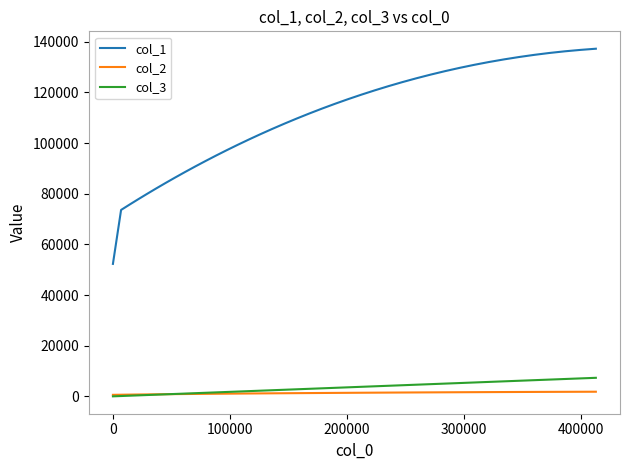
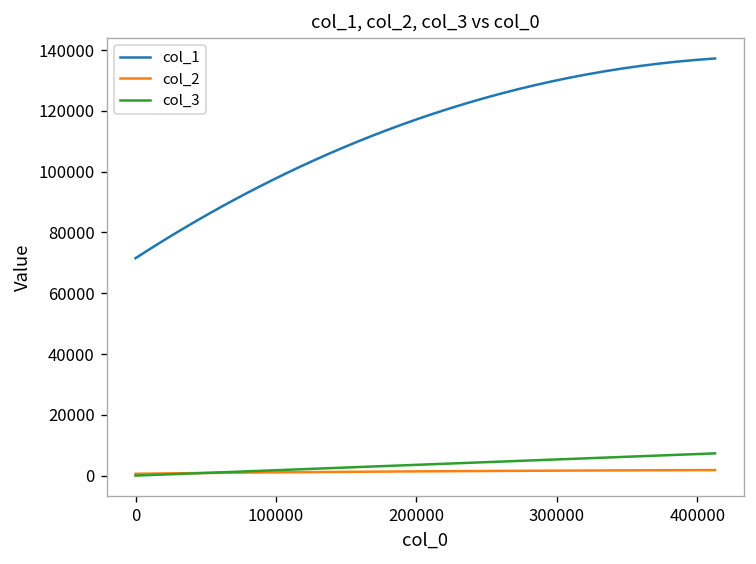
col_1, 0: 52000 -> 72000
